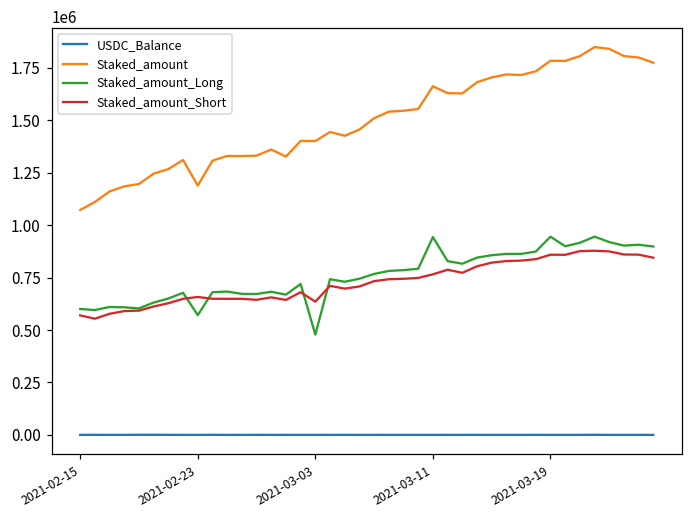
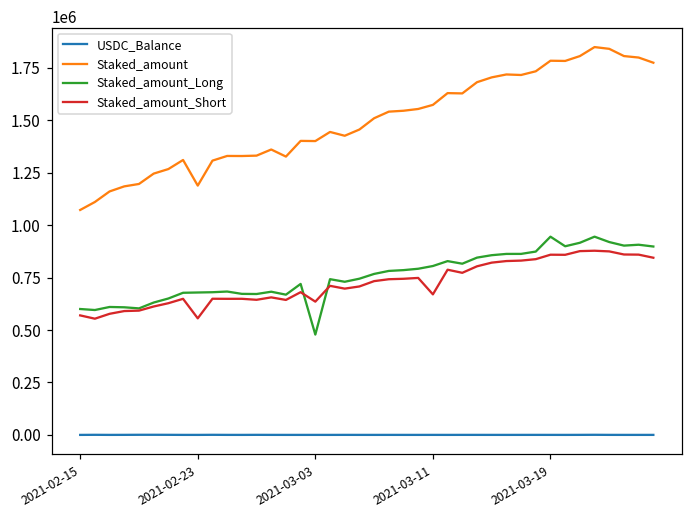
Staked_amount_Long, 2021-02-23: 570000 -> 680000
Staked_amount_Short, 2021-02-23: 660000 -> 560000
Staked_amount, 2021-03-11: 1660000 -> 1570000
Staked_amount_Long, 2021-03-11: 940000 -> 810000
Staked_amount_Short, 2021-03-11: 770000 -> 670000
